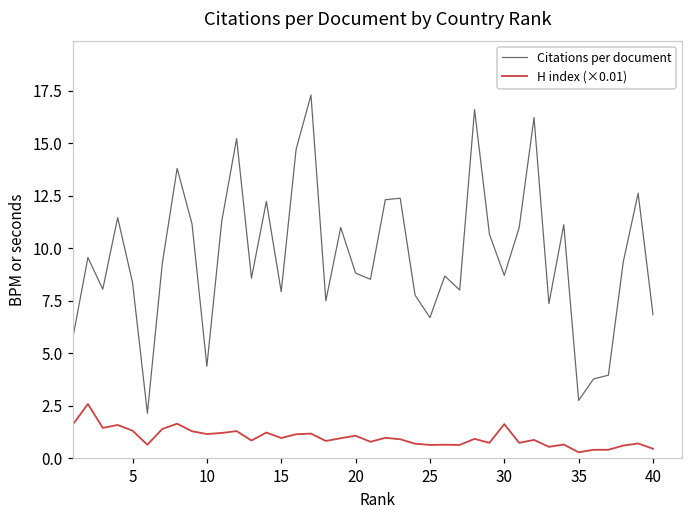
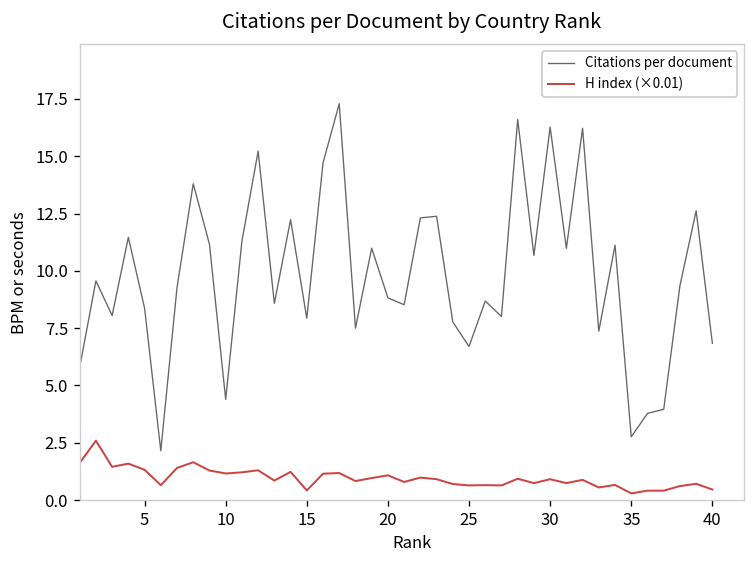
H index (×0.01), 15: 1.0 -> 0.4
Citations per document, 30: 8.7 -> 16.3
H index (×0.01), 30: 1.6 -> 0.9
